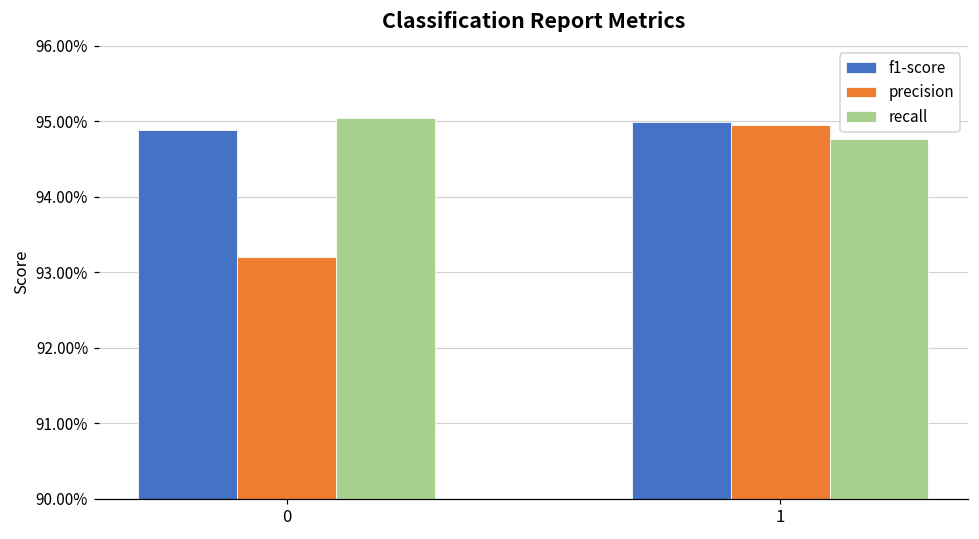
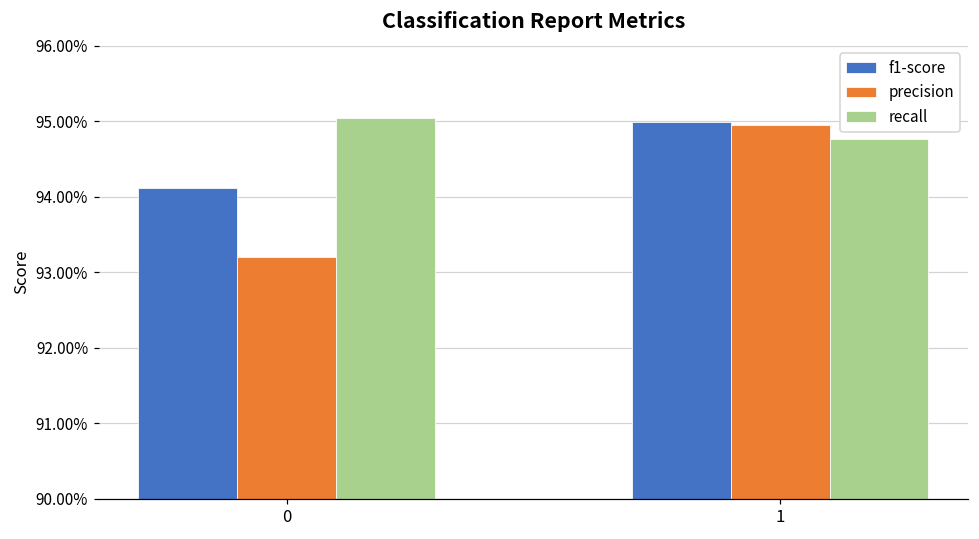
f1-score, 0: 94.9% -> 94.1%
